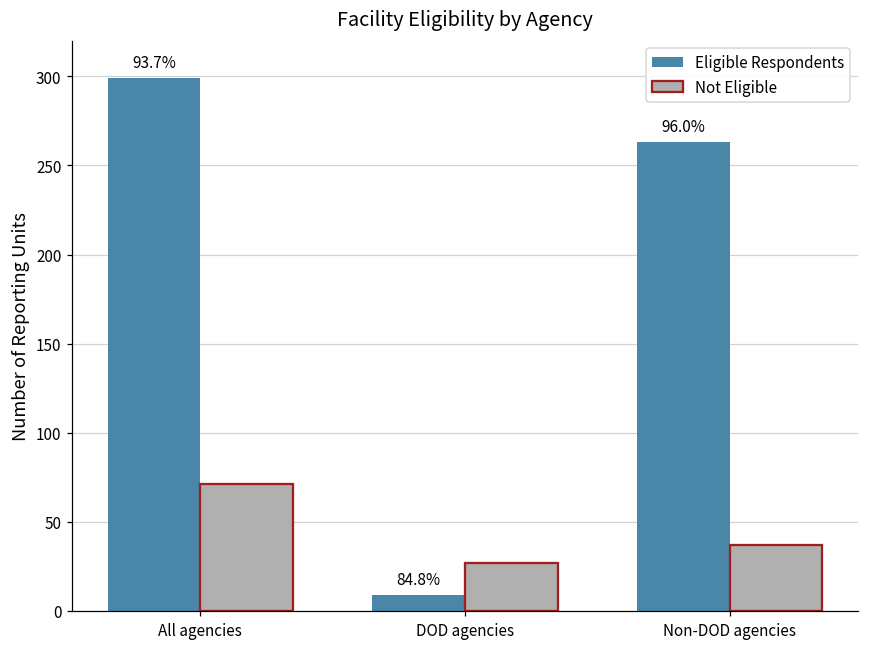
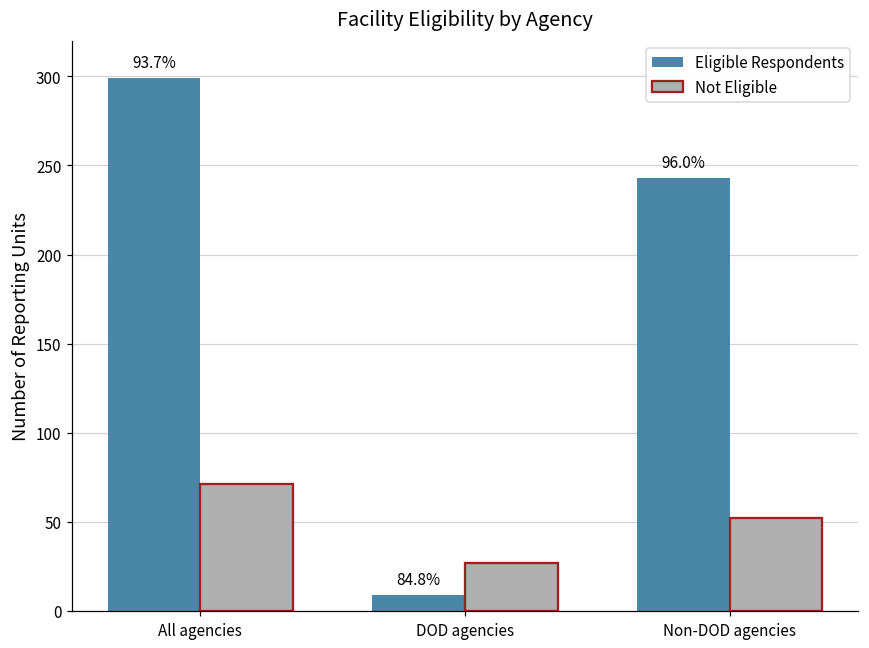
Eligible Respondents, Non-DOD agencies: 263 -> 243
Not Eligible, Non-DOD agencies: 37 -> 52
